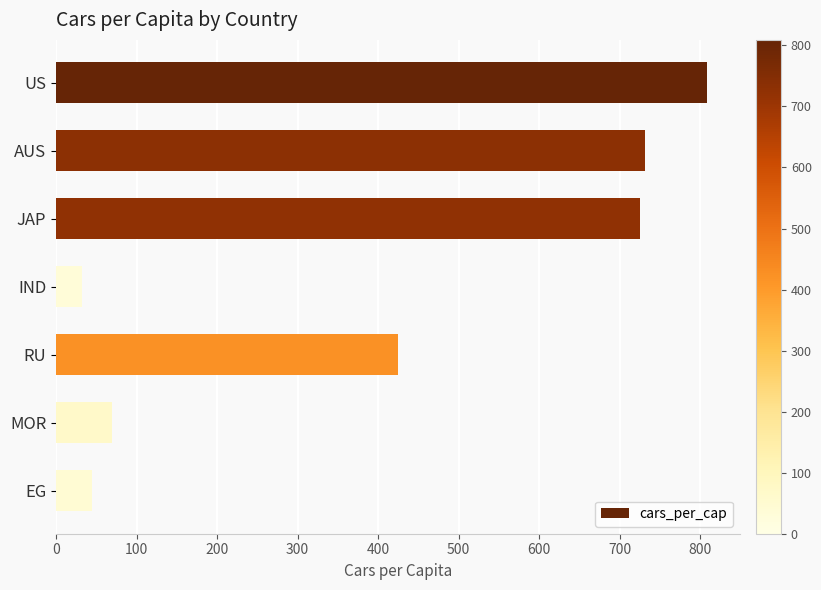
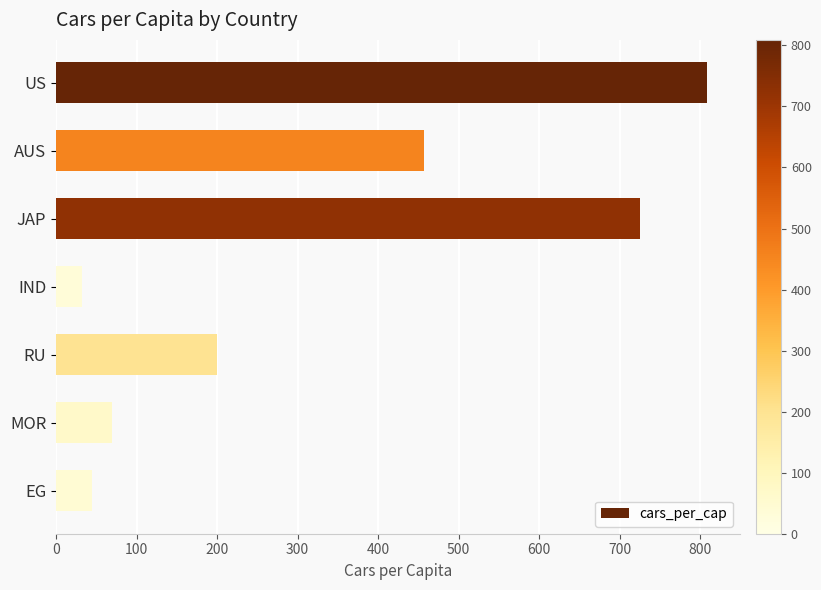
AUS: 730 -> 460
RU: 430 -> 200
